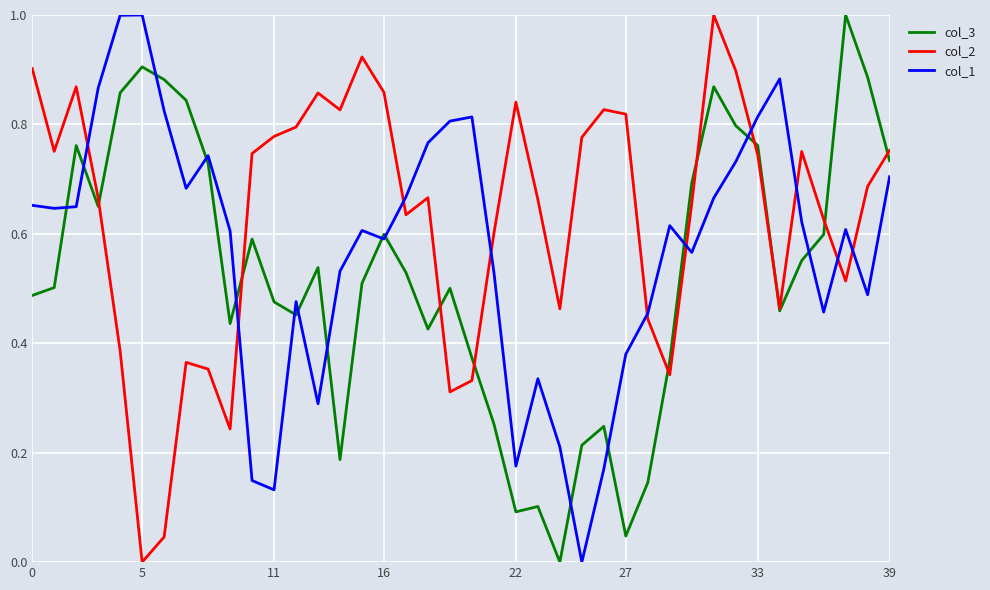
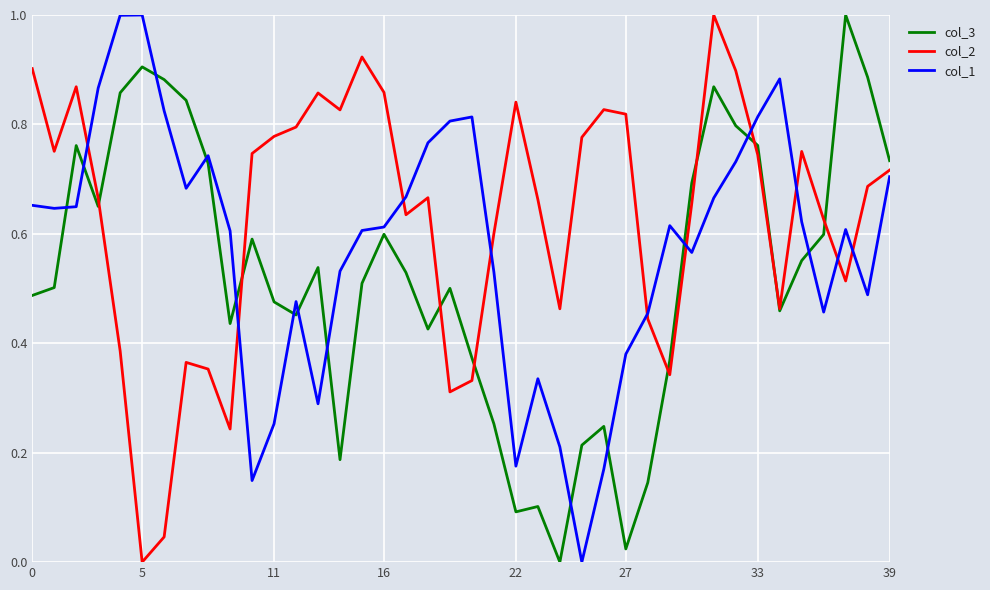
col_1, 11: 0.13 -> 0.25
col_1, 16: 0.59 -> 0.61
col_3, 27: 0.05 -> 0.02
col_2, 39: 0.75 -> 0.72
